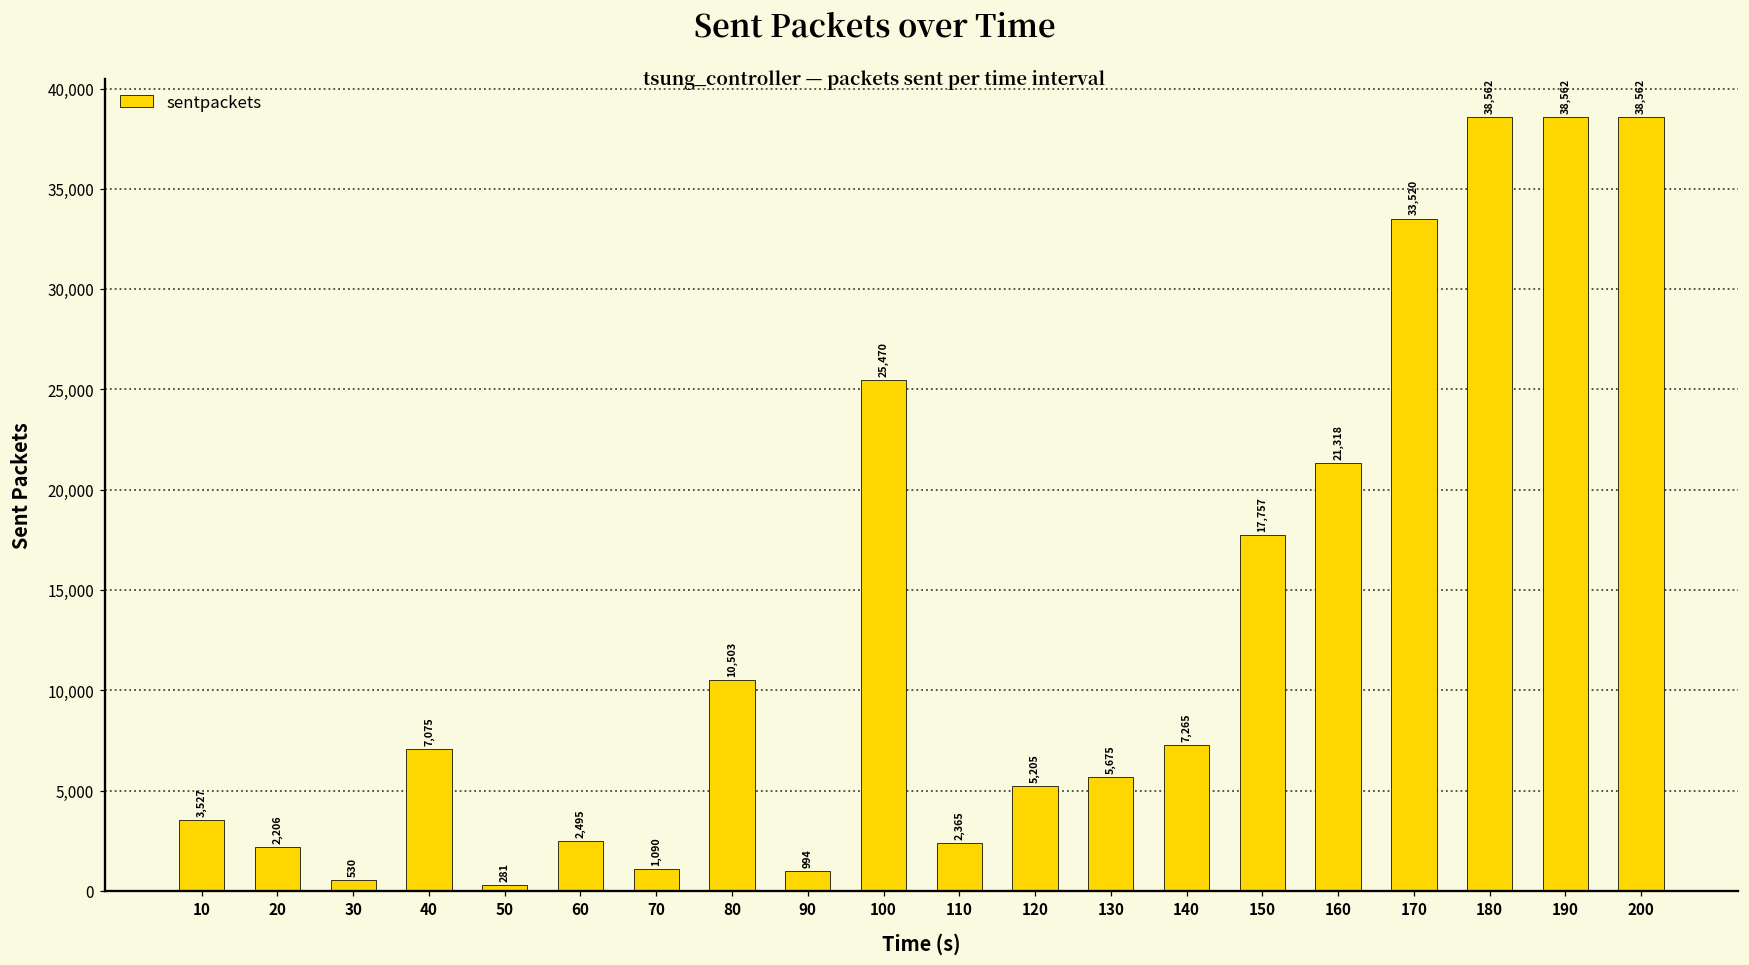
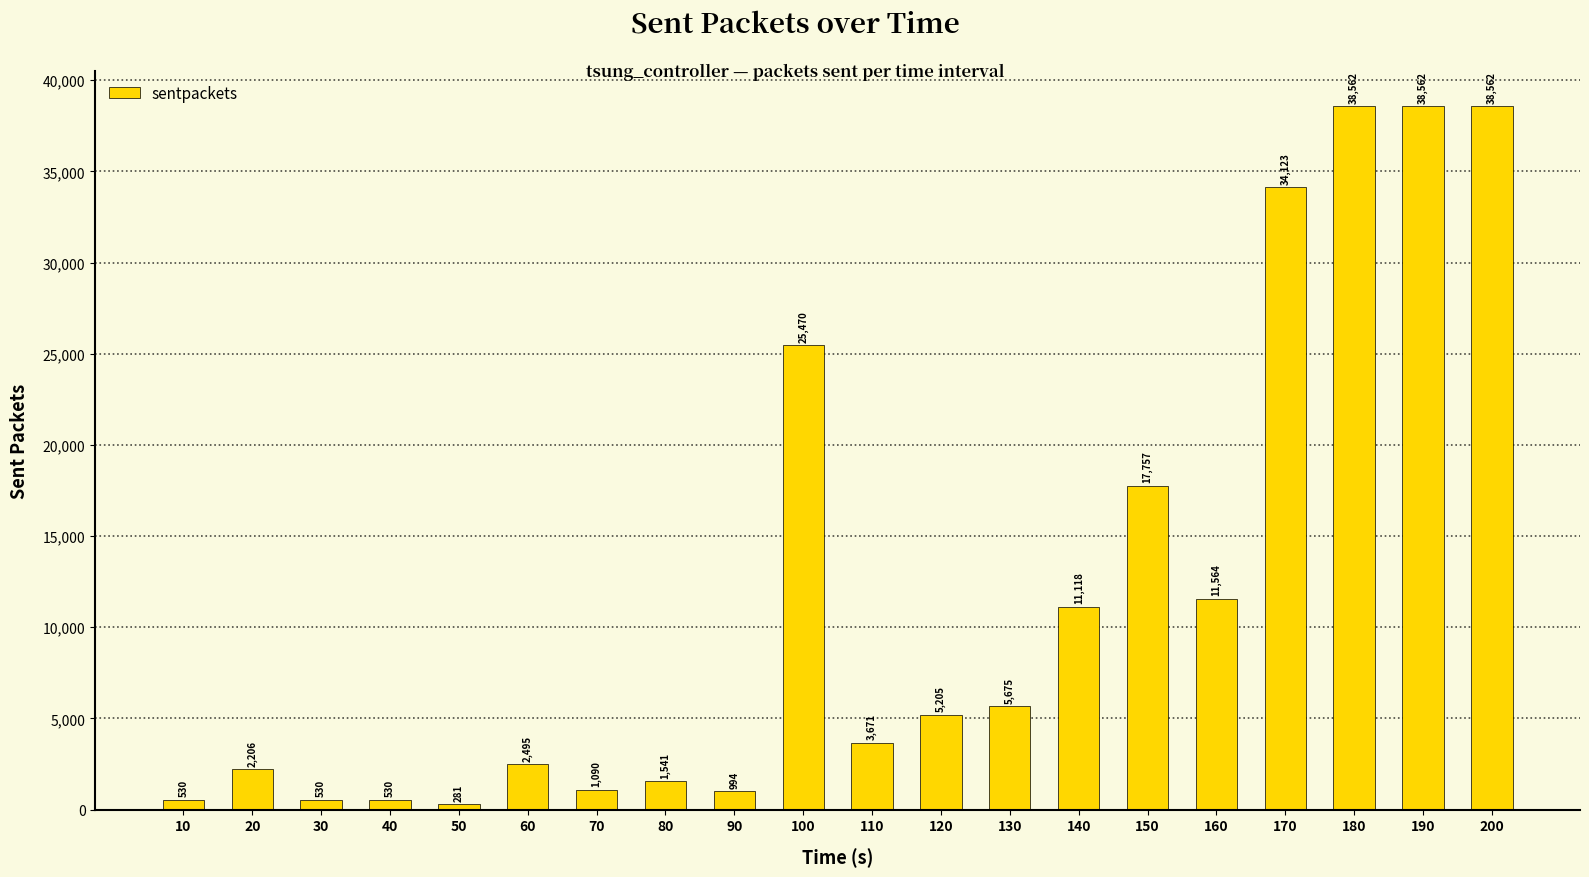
10: 3,527 -> 530
40: 7,075 -> 530
80: 10,503 -> 1,541
110: 2,365 -> 3,671
140: 7,265 -> 11,118
160: 21,318 -> 11,564
170: 33,520 -> 34,123
